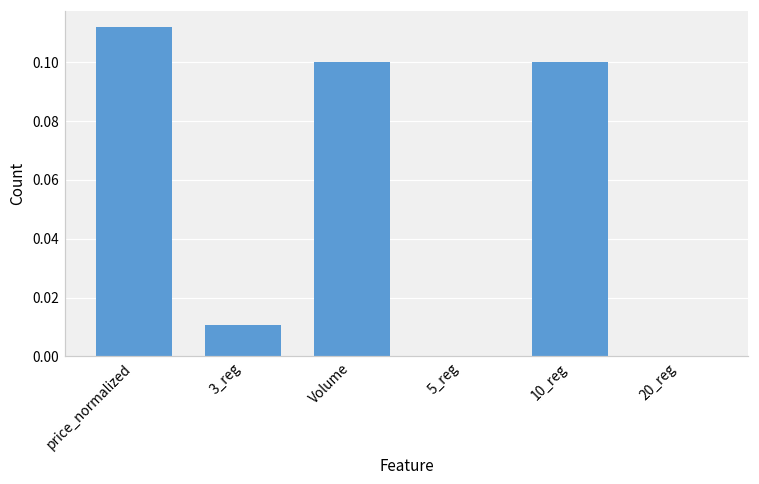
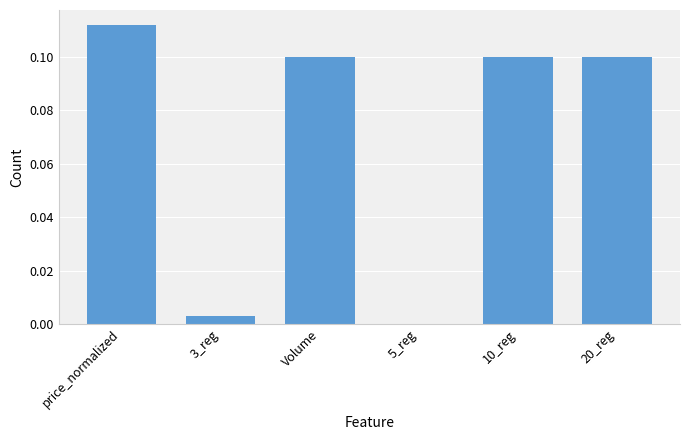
3_reg: 0.011 -> 0.003
20_reg: 0.0 -> 0.1
